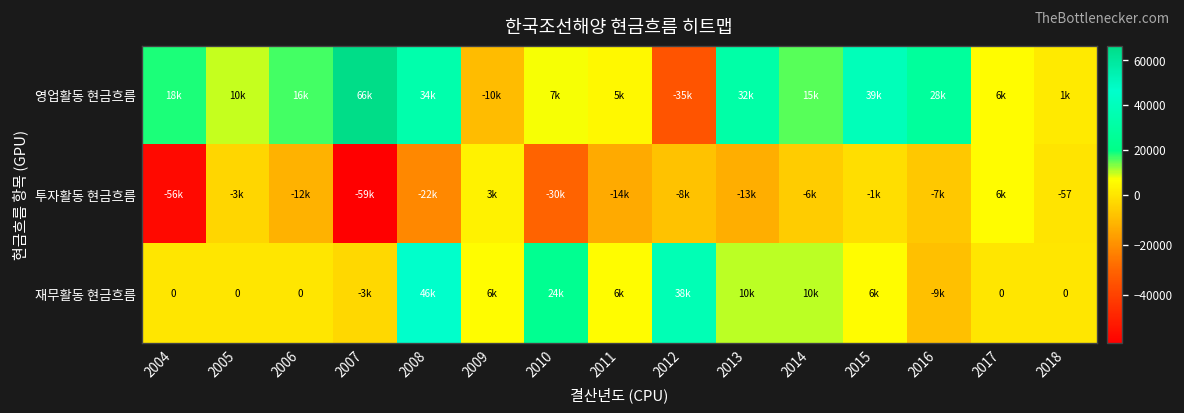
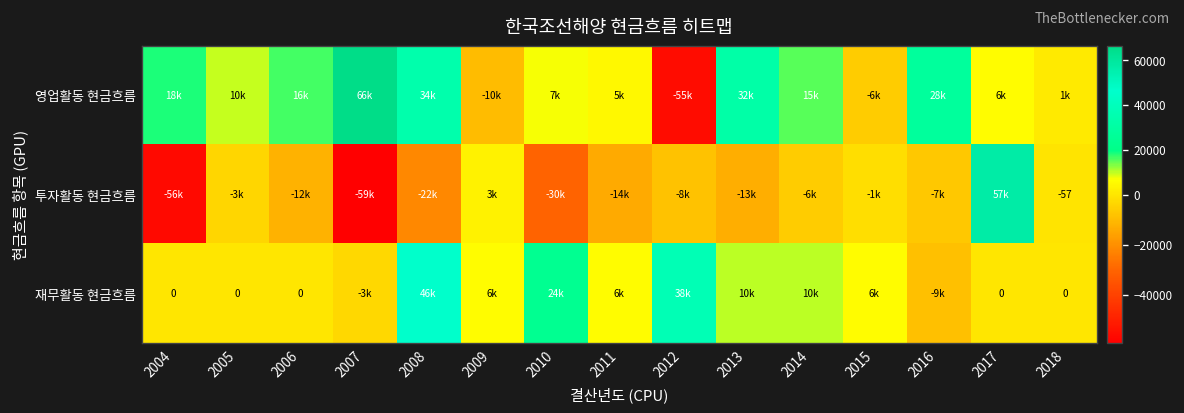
영업활동 현금흐름, 2012: -35k -> -55k
영업활동 현금흐름, 2015: 39k -> -6k
투자활동 현금흐름, 2017: 6k -> 57k
